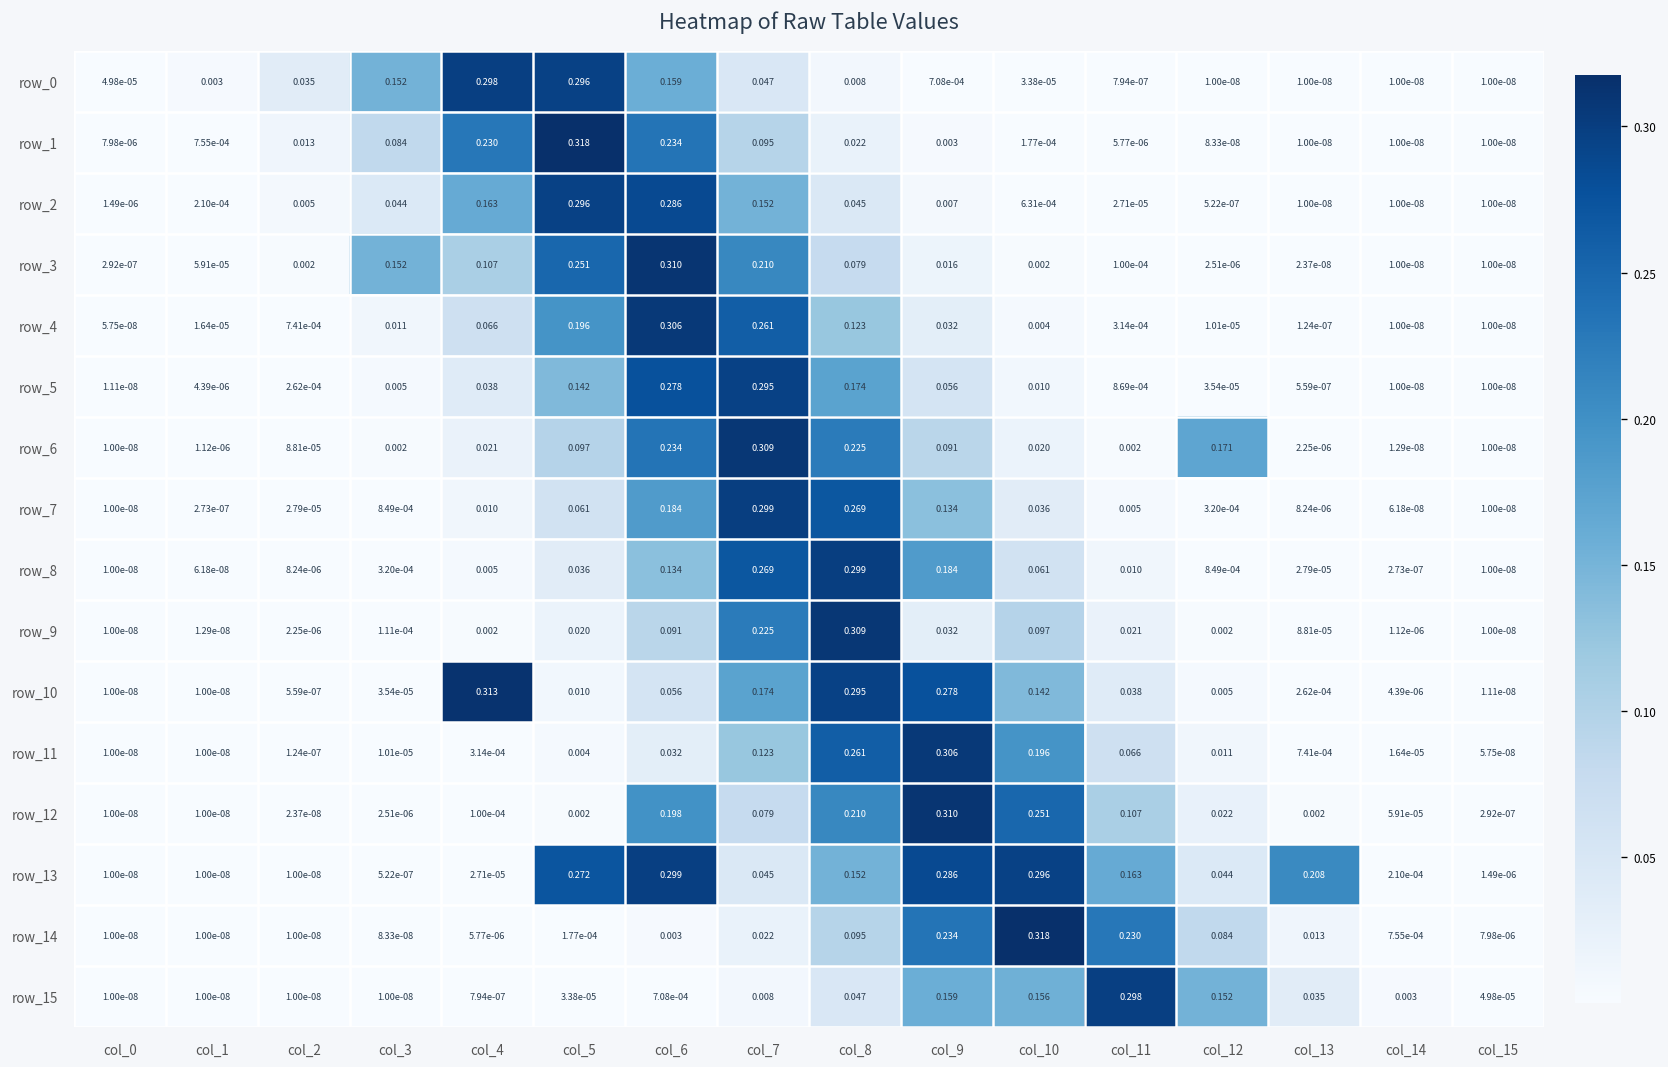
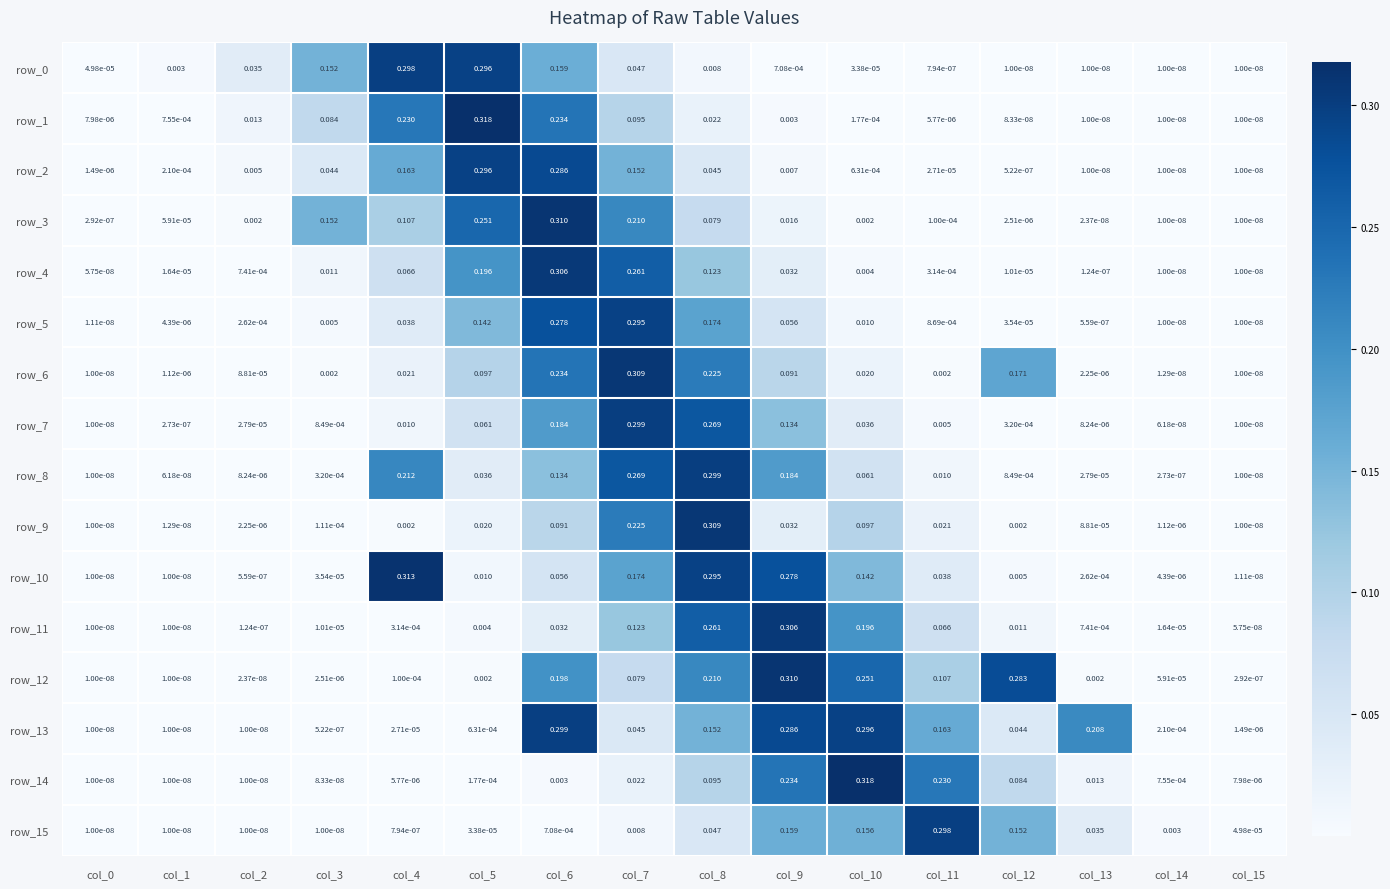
row_8, col_4: 0.005 -> 0.212
row_12, col_12: 0.022 -> 0.283
row_13, col_5: 0.272 -> 6.31e-04
